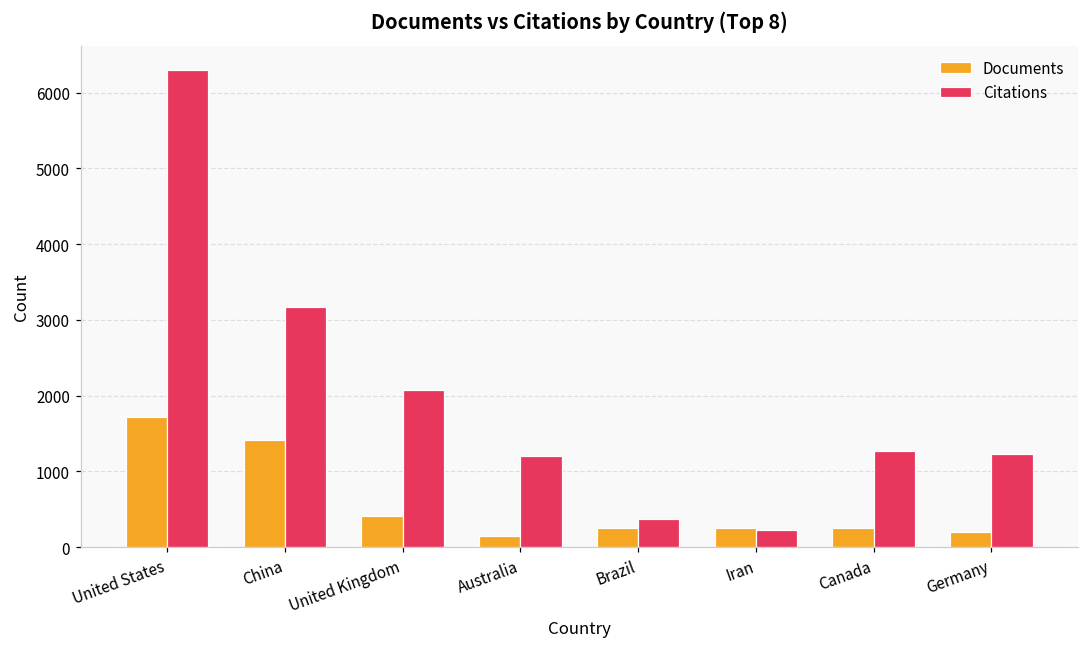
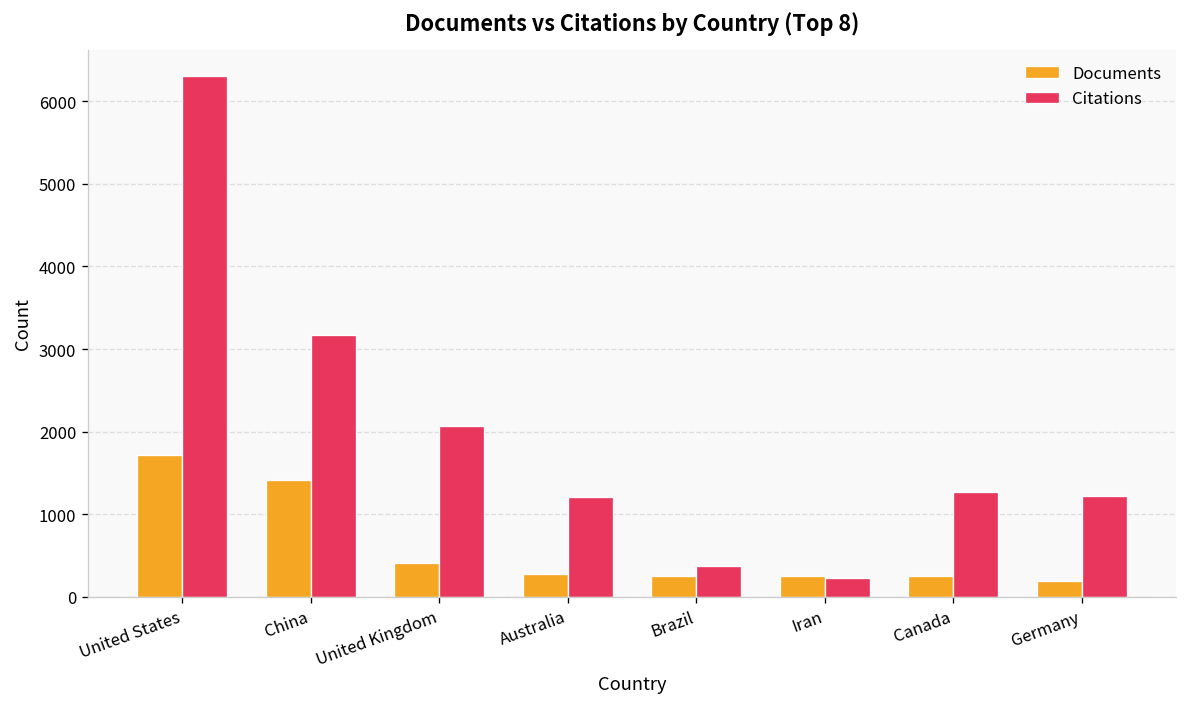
Documents, Australia: 100 -> 300
